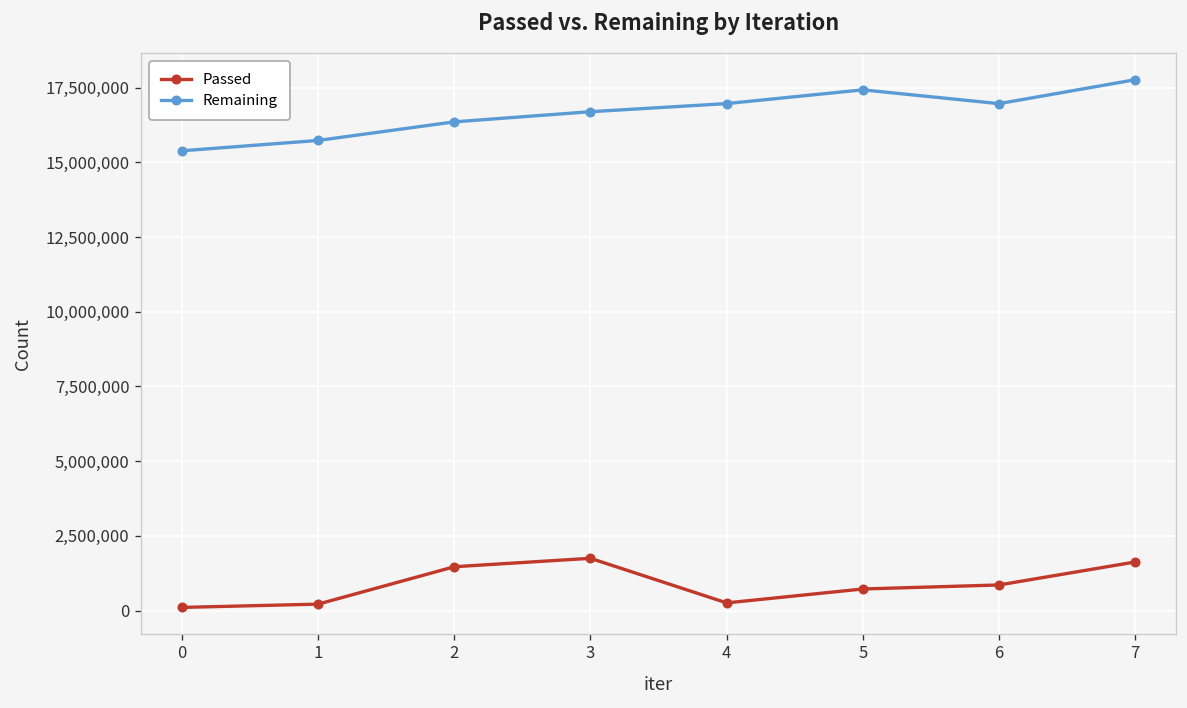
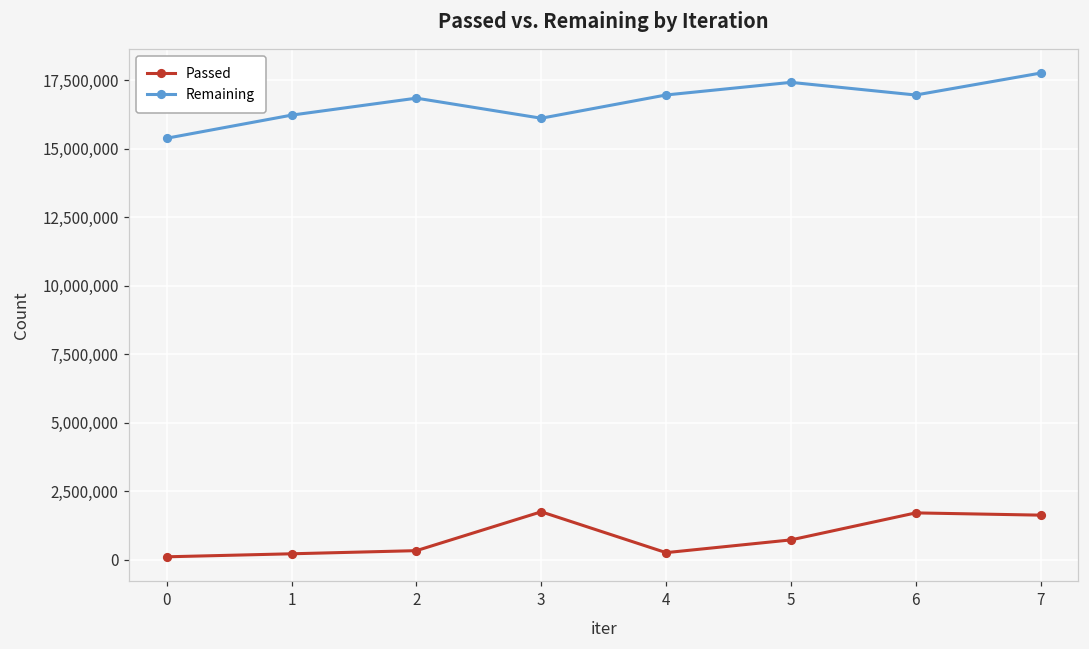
Remaining, 1: 15,700,000 -> 16,200,000
Passed, 2: 1,500,000 -> 300,000
Remaining, 2: 16,400,000 -> 16,800,000
Remaining, 3: 16,700,000 -> 16,100,000
Passed, 6: 900,000 -> 1,700,000
